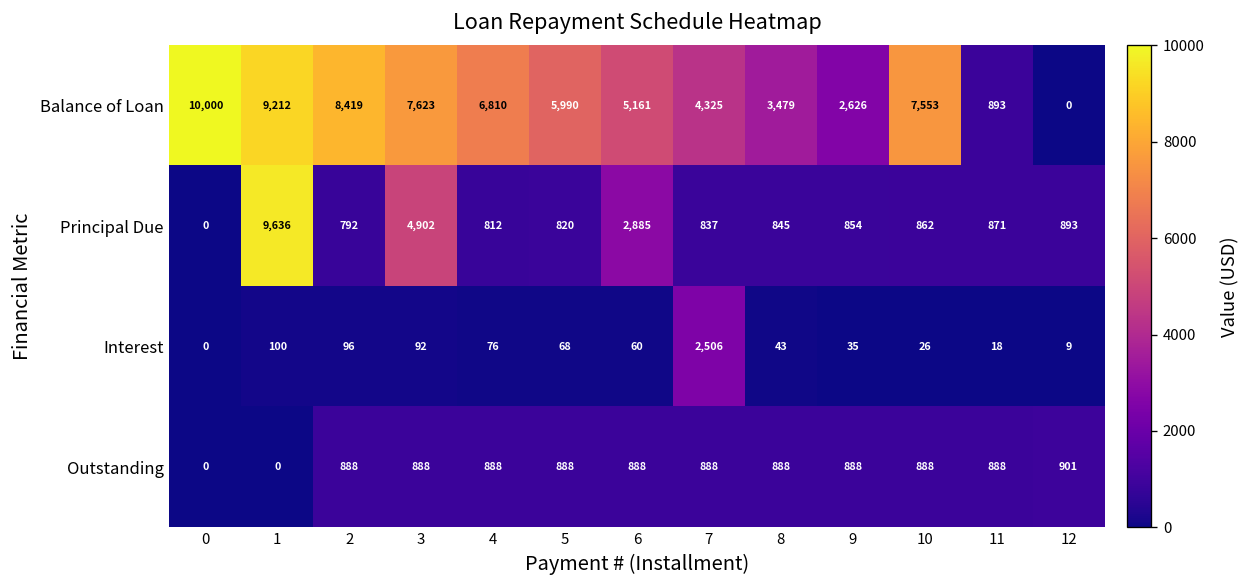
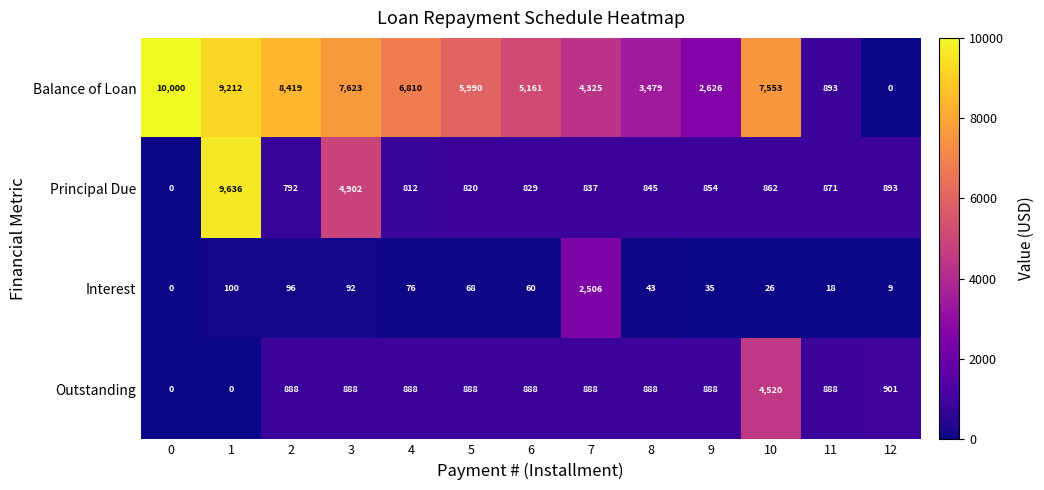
Principal Due, 6: 2,885 -> 829
Outstanding, 10: 888 -> 4,520
